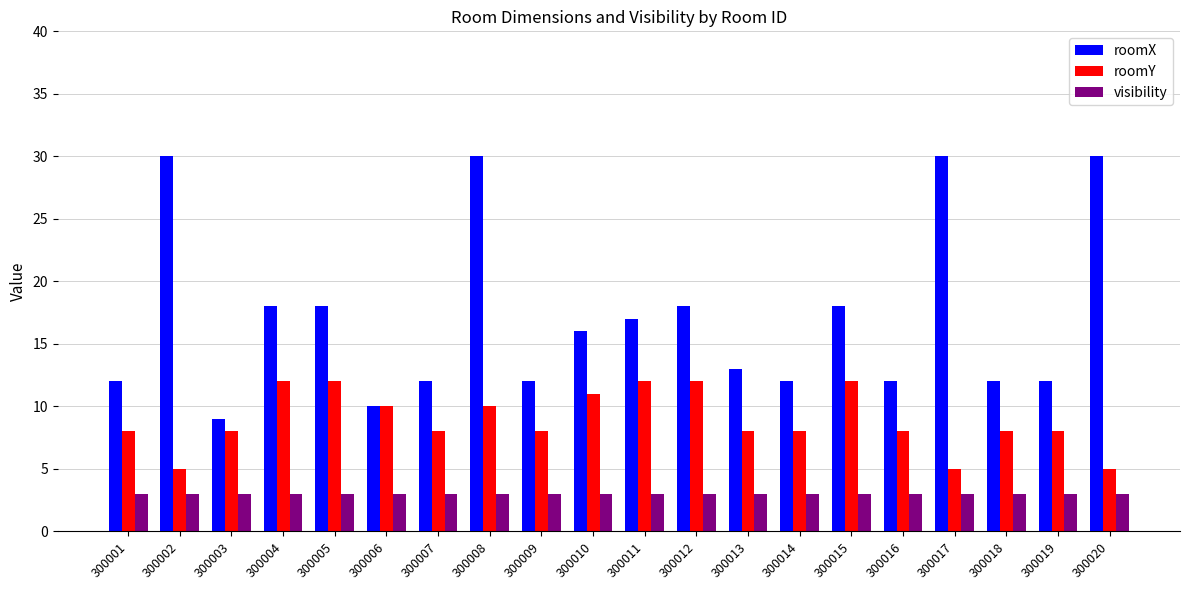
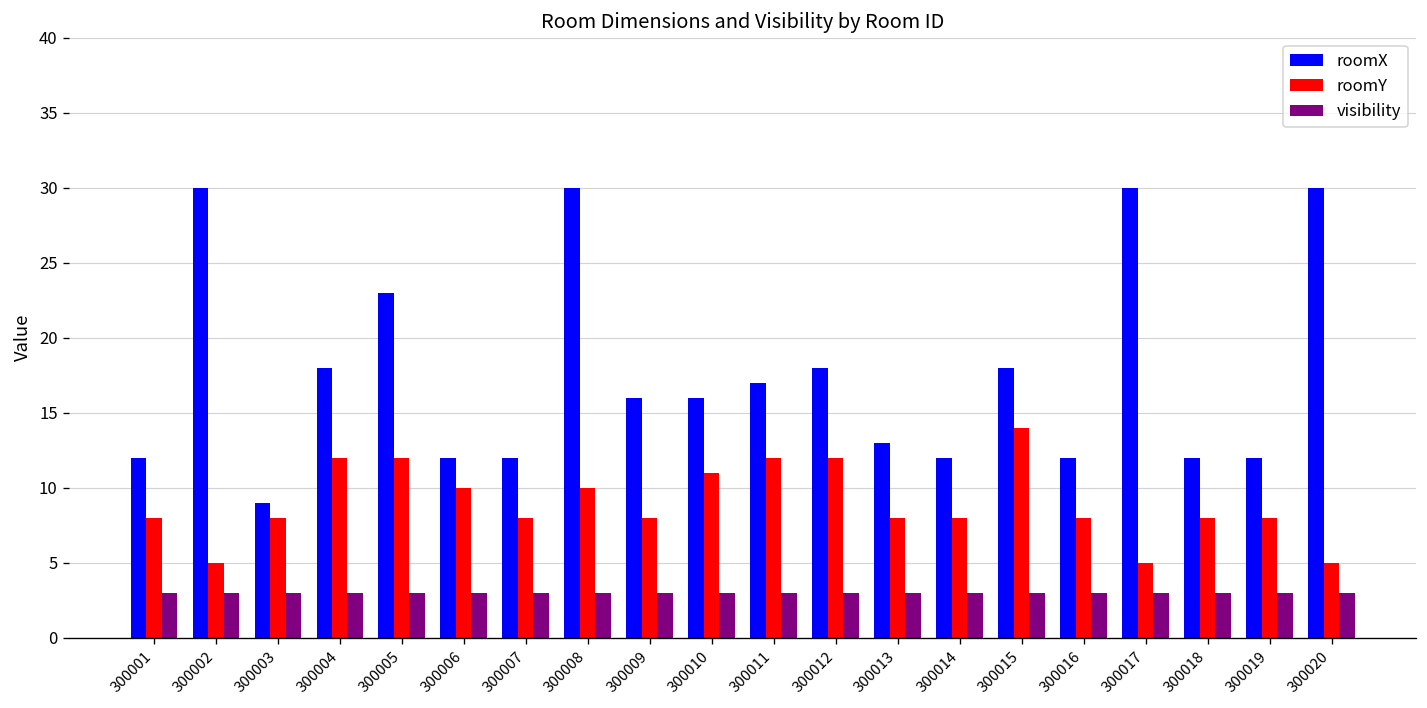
roomX, 300005: 18 -> 23
roomX, 300006: 10 -> 12
roomX, 300009: 12 -> 16
roomY, 300015: 12 -> 14
